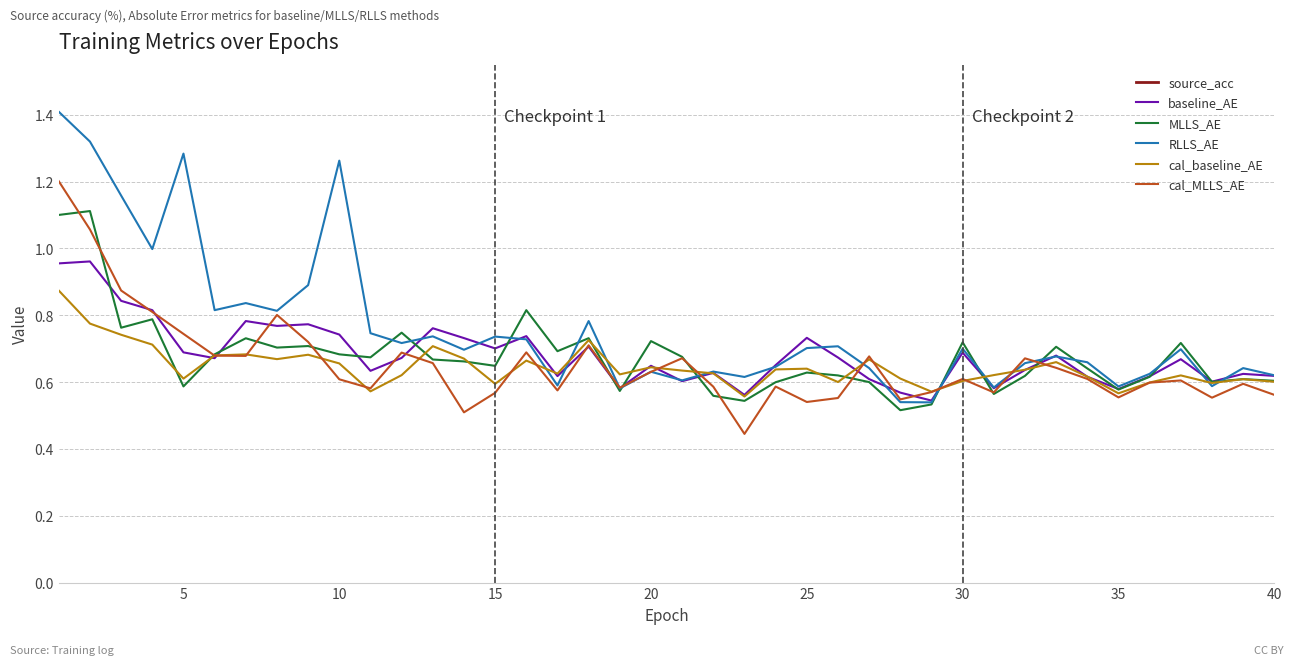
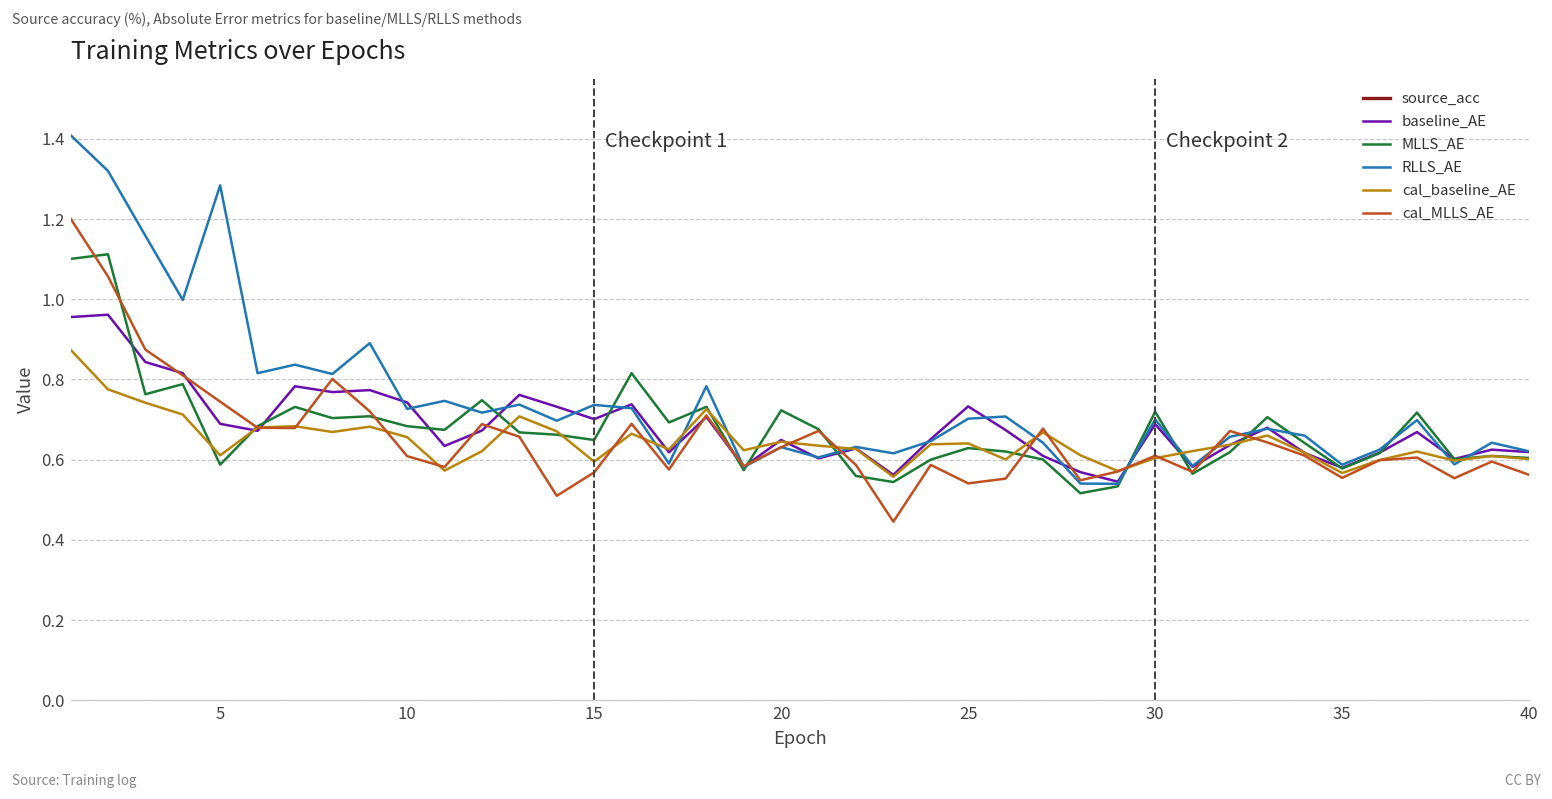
RLLS_AE, 10: 1.26 -> 0.73
